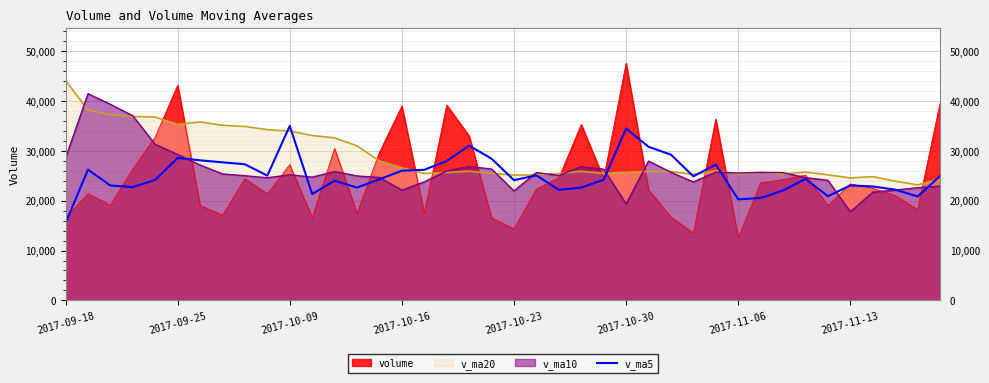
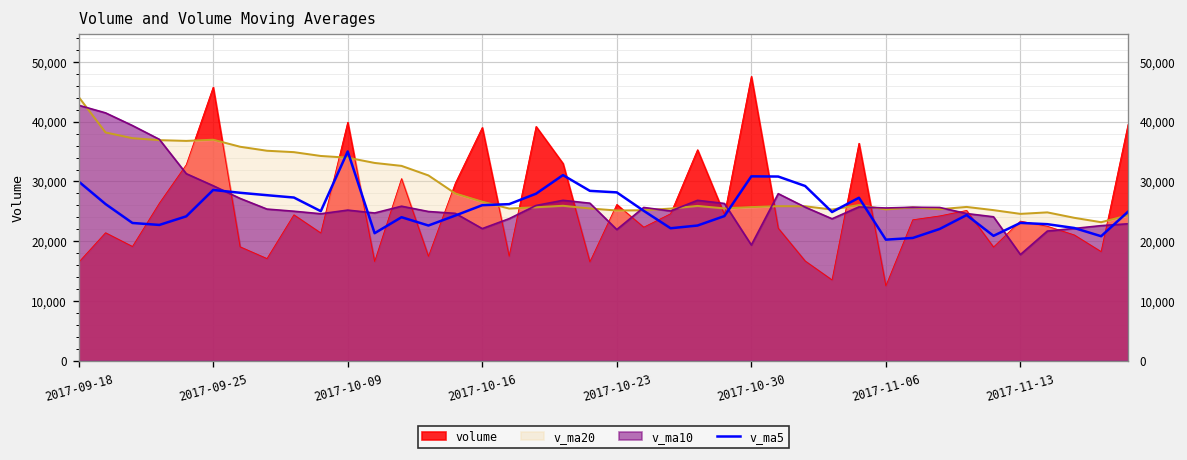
v_ma10, 2017-09-18: 29,000 -> 43,000
v_ma5, 2017-09-18: 15,000 -> 30,000
volume, 2017-09-25: 43,000 -> 46,000
v_ma20, 2017-09-25: 35,000 -> 37,000
volume, 2017-10-09: 27,000 -> 40,000
volume, 2017-10-23: 14,000 -> 26,000
v_ma5, 2017-10-23: 24,000 -> 28,000
v_ma5, 2017-10-30: 34,000 -> 31,000
